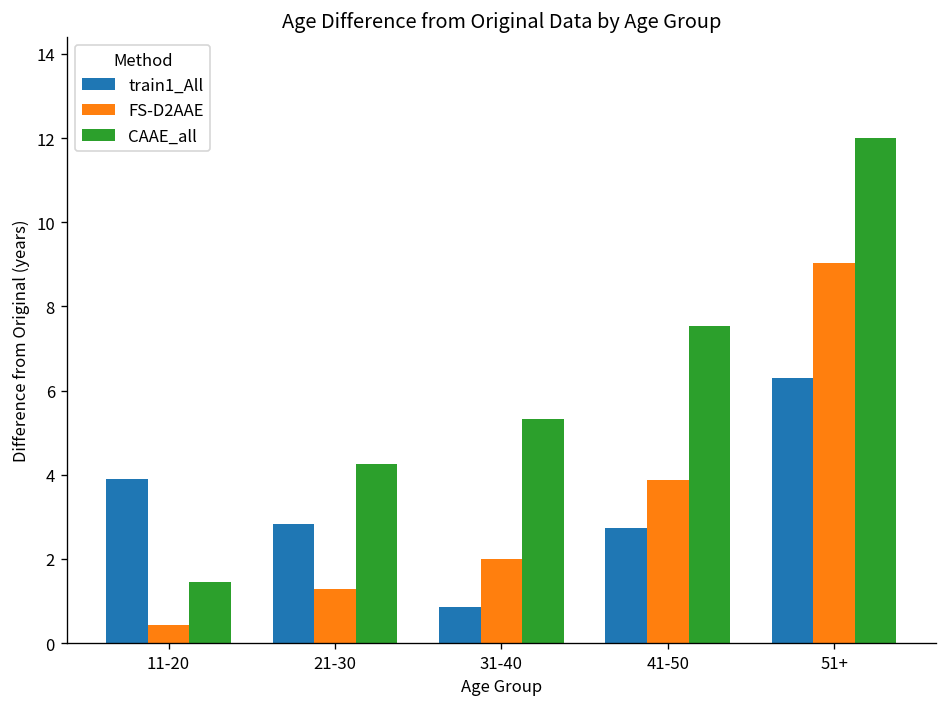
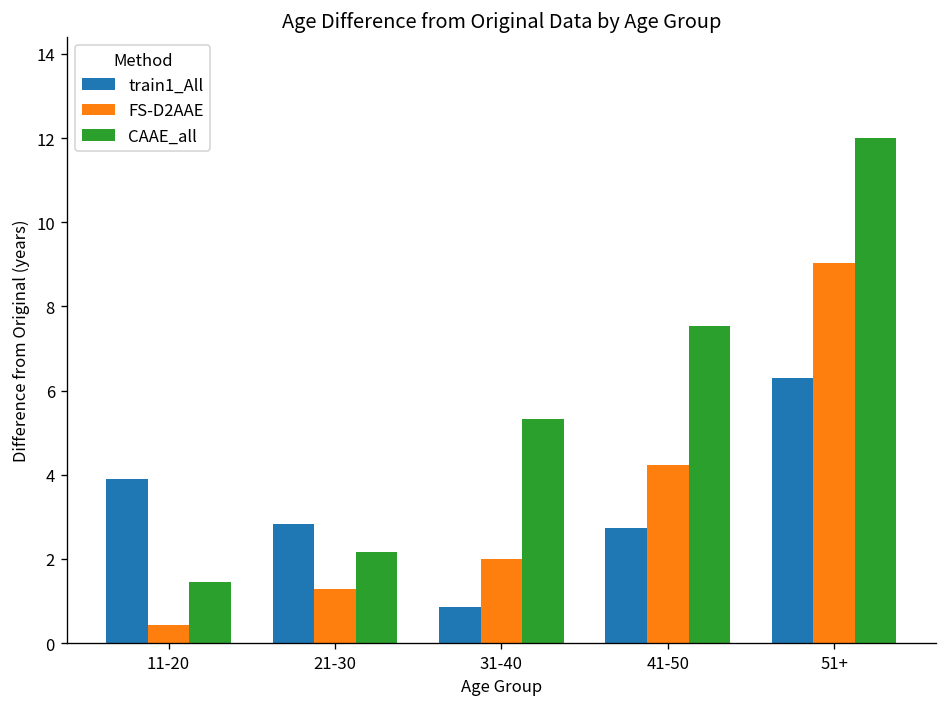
CAAE_all, 21-30: 4.2 -> 2.2
FS-D2AAE, 41-50: 3.9 -> 4.2
